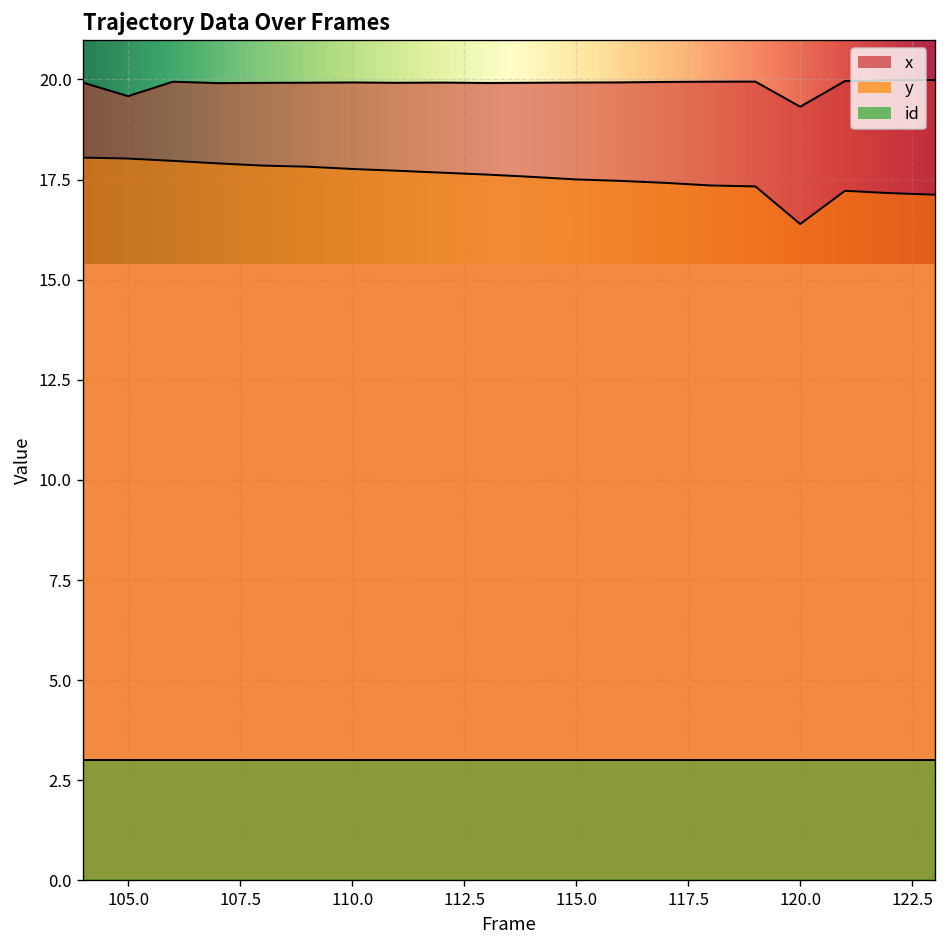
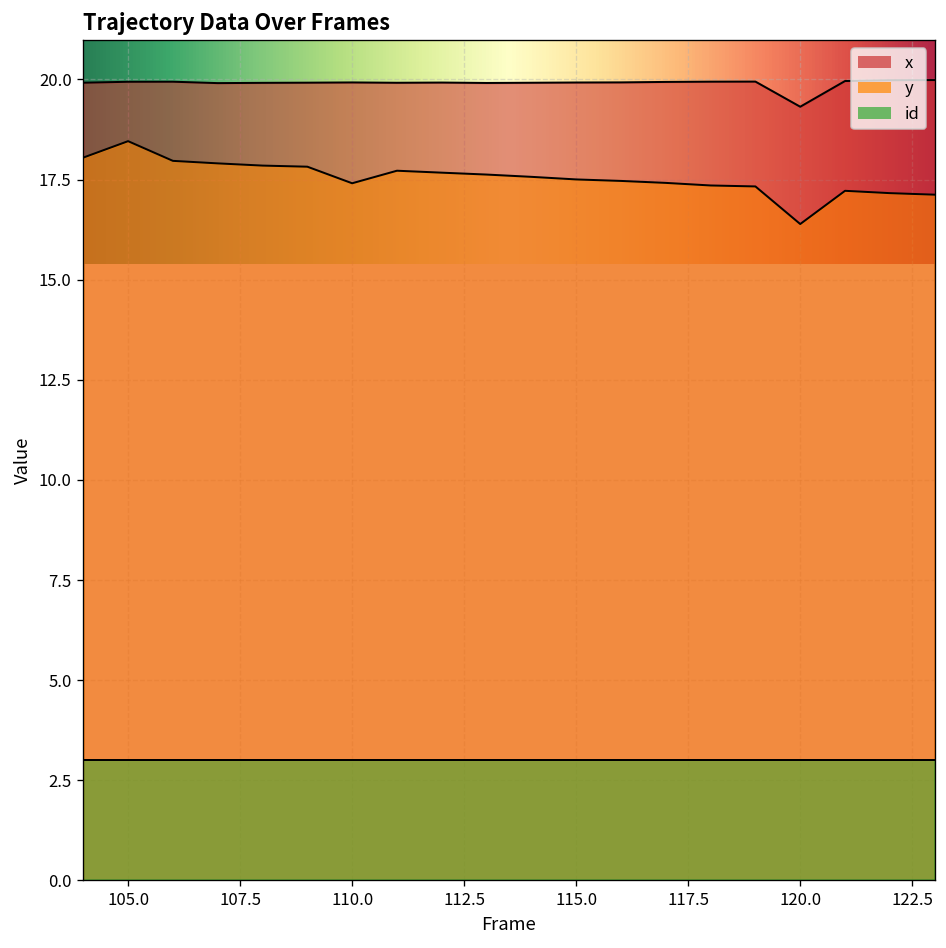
x, 105.0: 19.6 -> 19.9
y, 105.0: 18.0 -> 18.5
y, 110.0: 17.8 -> 17.4
